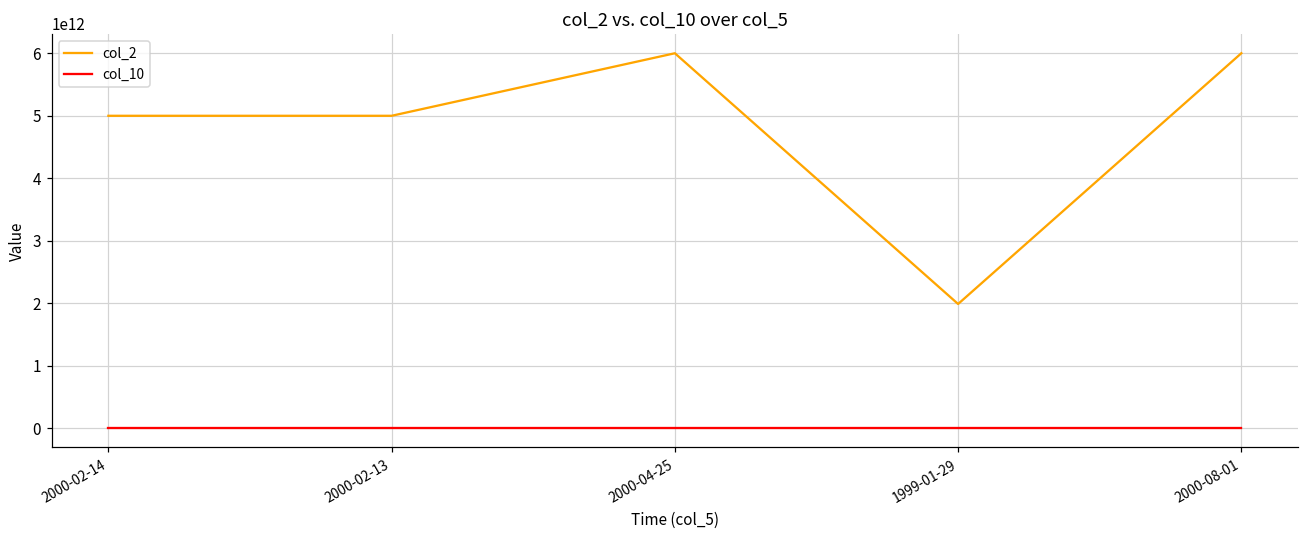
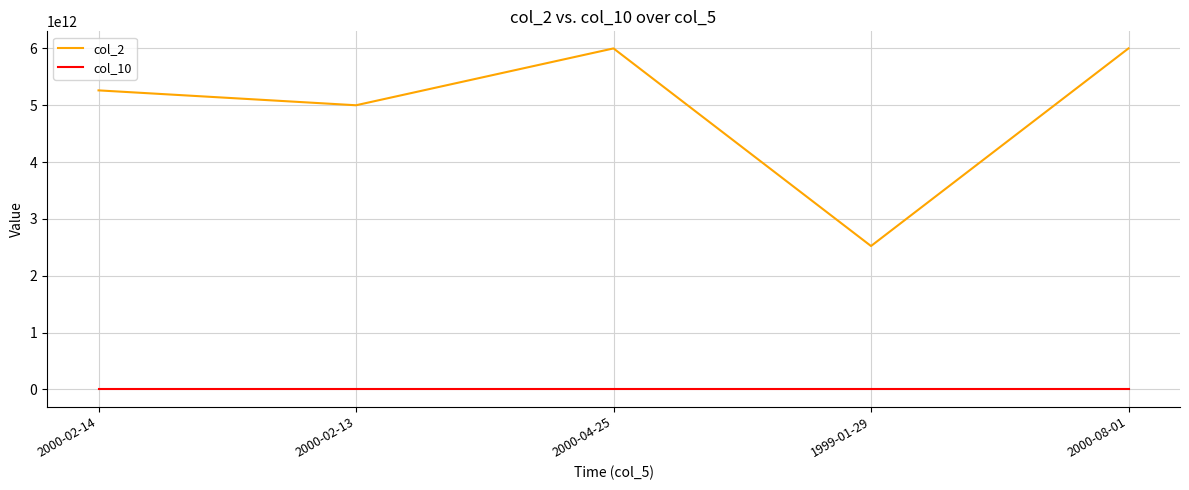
col_2, 2000-02-14: 5000000000000 -> 5300000000000
col_2, 1999-01-29: 2000000000000 -> 2500000000000
